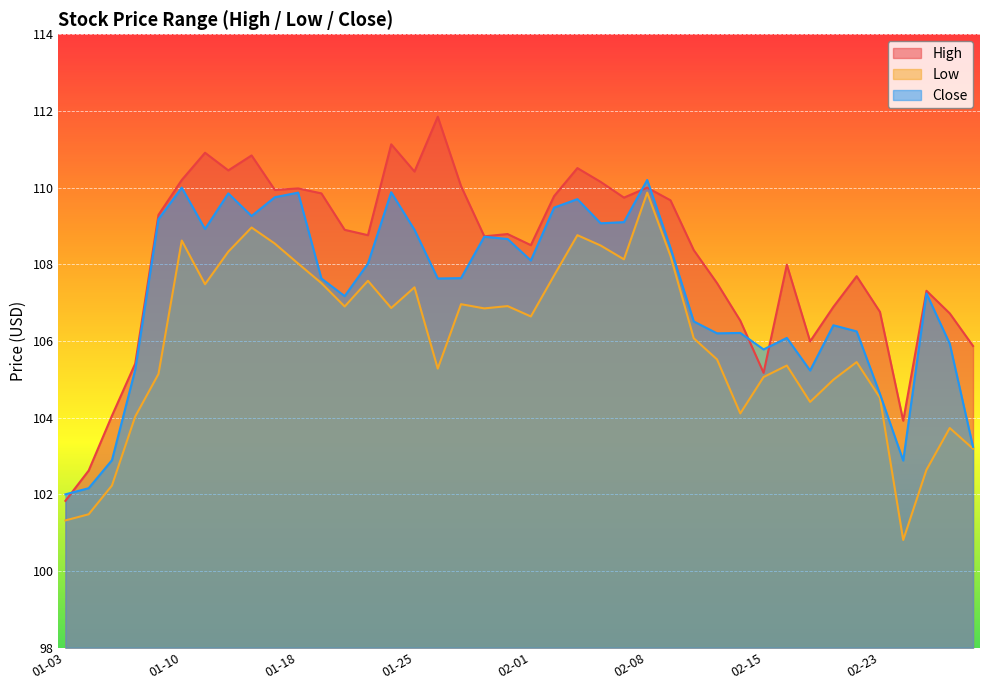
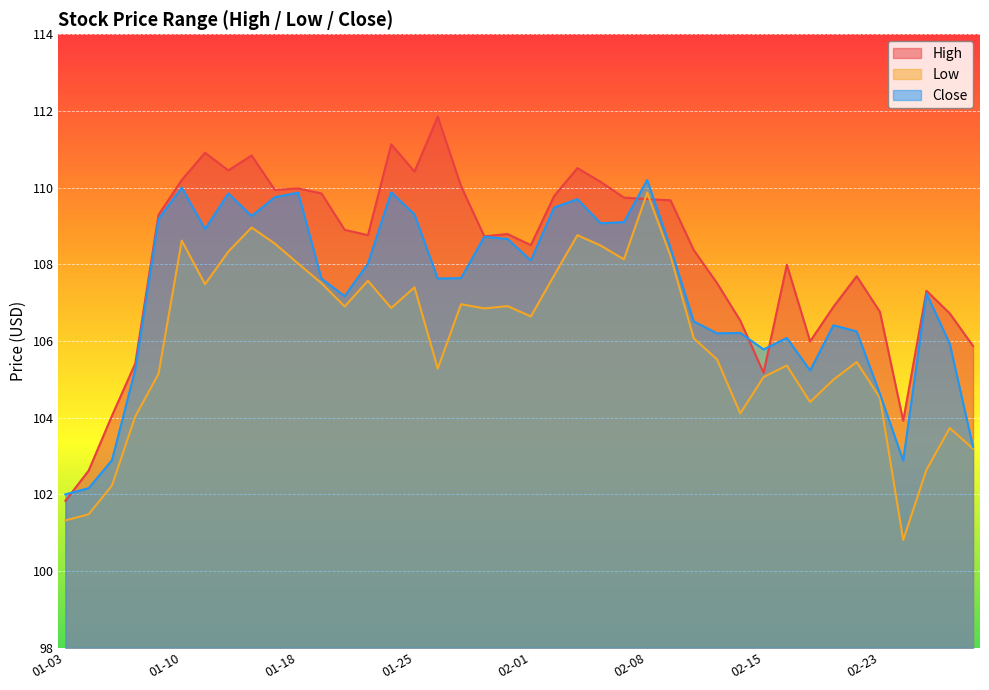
Close, 01-25: 108.9 -> 109.3
High, 02-08: 110.0 -> 109.7
